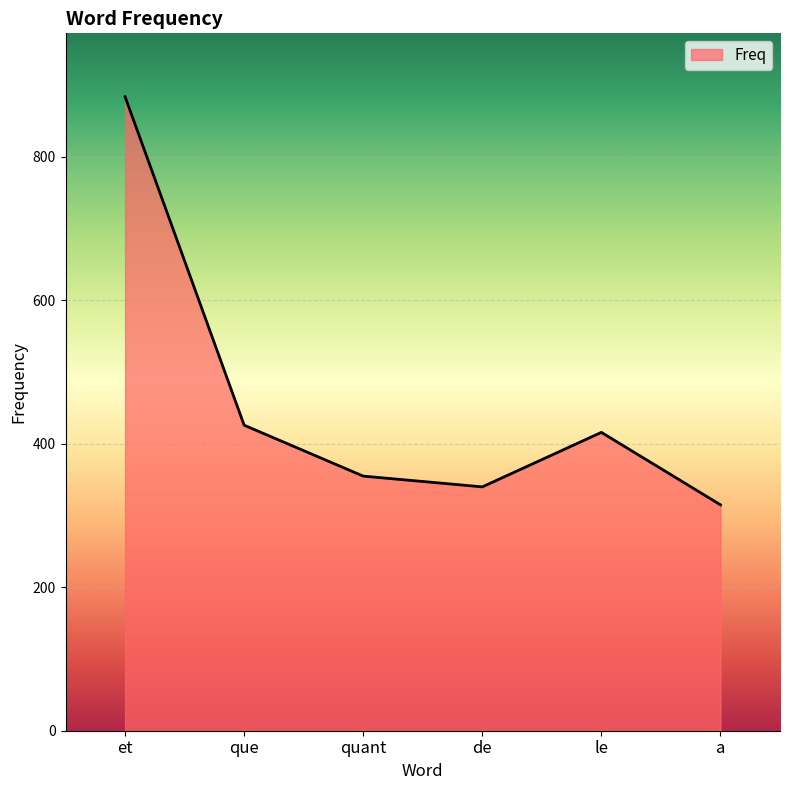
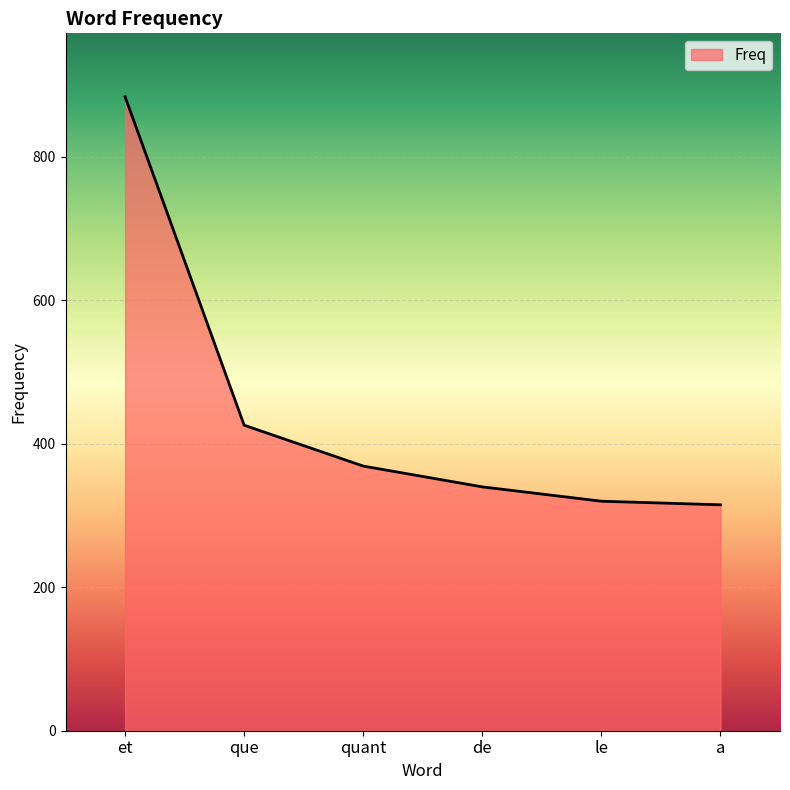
quant: 360 -> 370
le: 420 -> 320
